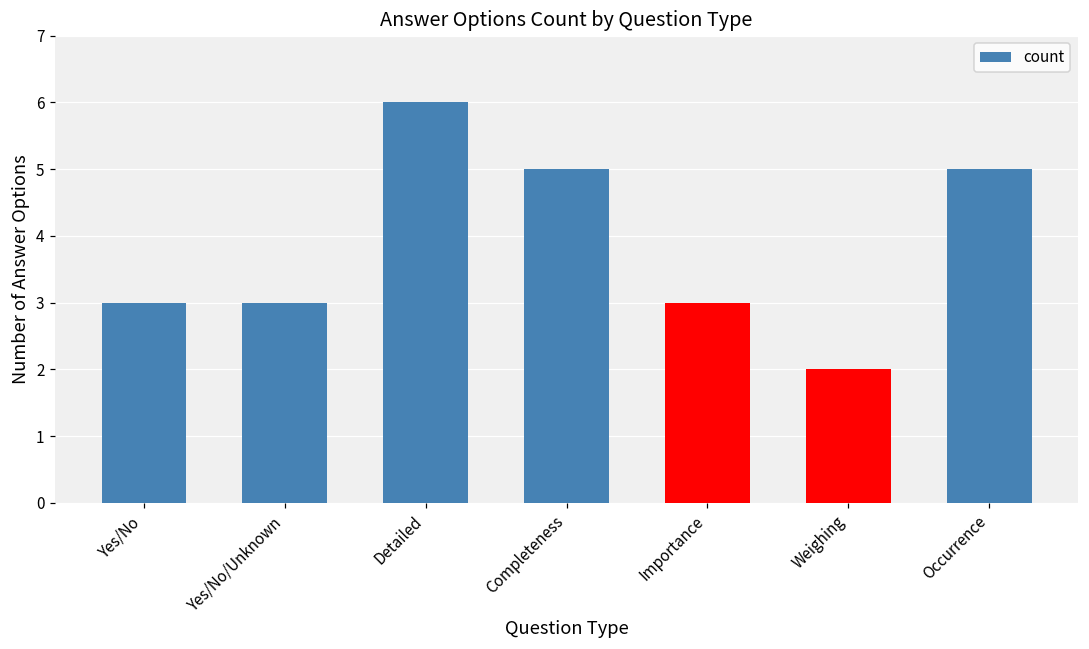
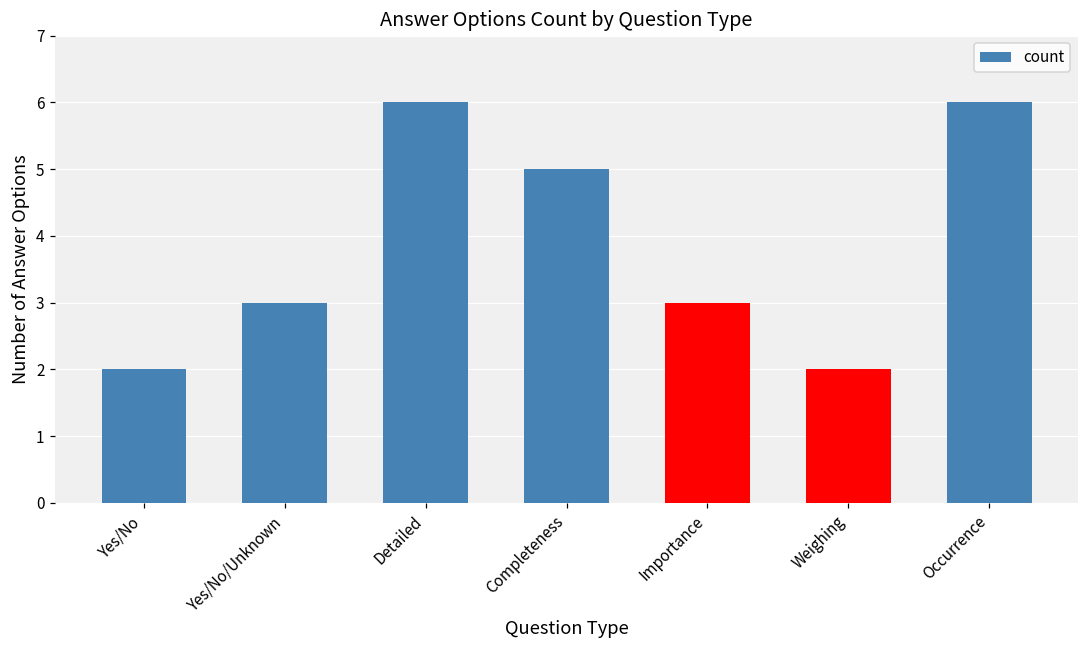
Yes/No: 3 -> 2
Occurrence: 5 -> 6
